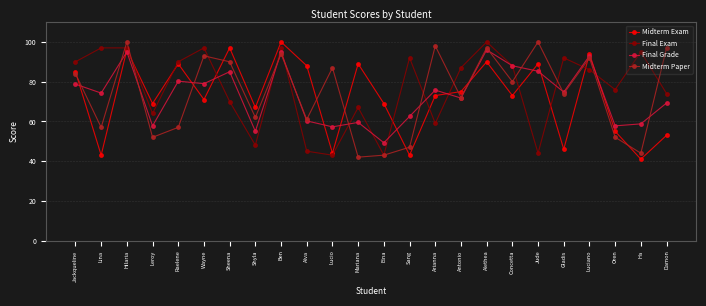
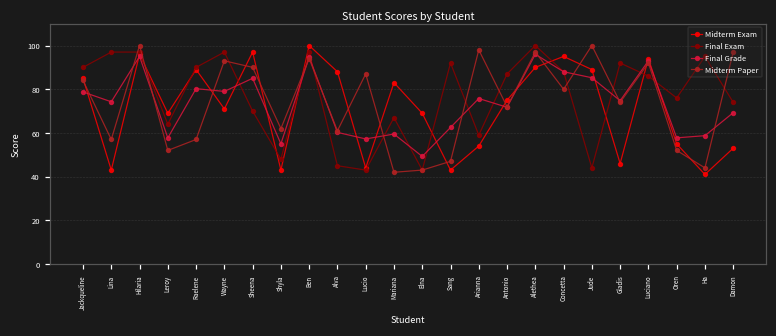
Midterm Exam, Shyla: 67 -> 43
Midterm Exam, Mariana: 89 -> 83
Midterm Exam, Arianna: 73 -> 54
Midterm Exam, Concetta: 73 -> 95
